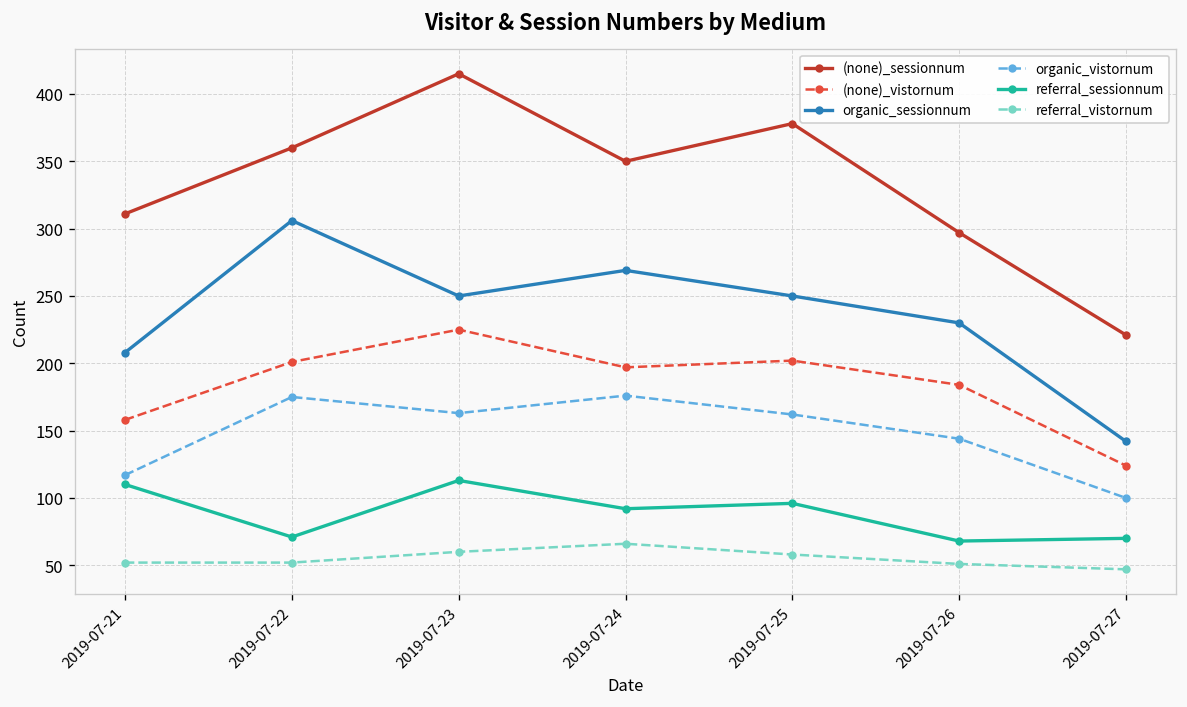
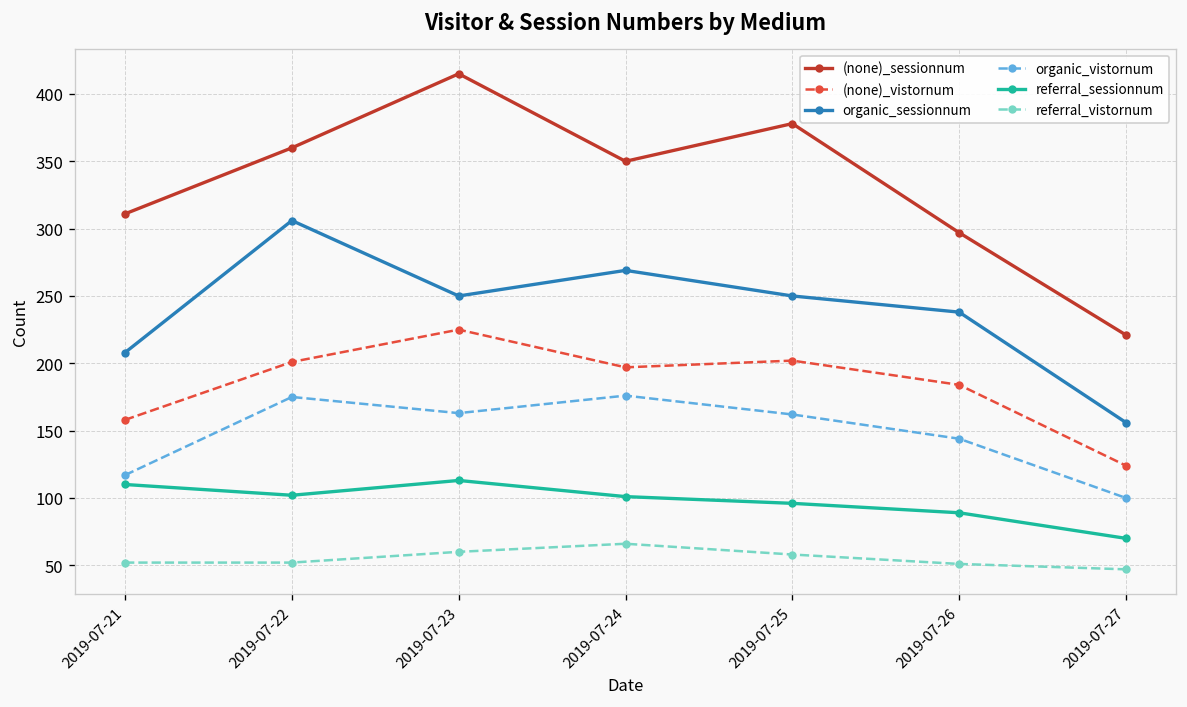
referral_sessionnum, 2019-07-22: 71 -> 102
referral_sessionnum, 2019-07-24: 92 -> 101
organic_sessionnum, 2019-07-26: 230 -> 238
referral_sessionnum, 2019-07-26: 68 -> 89
organic_sessionnum, 2019-07-27: 142 -> 156
